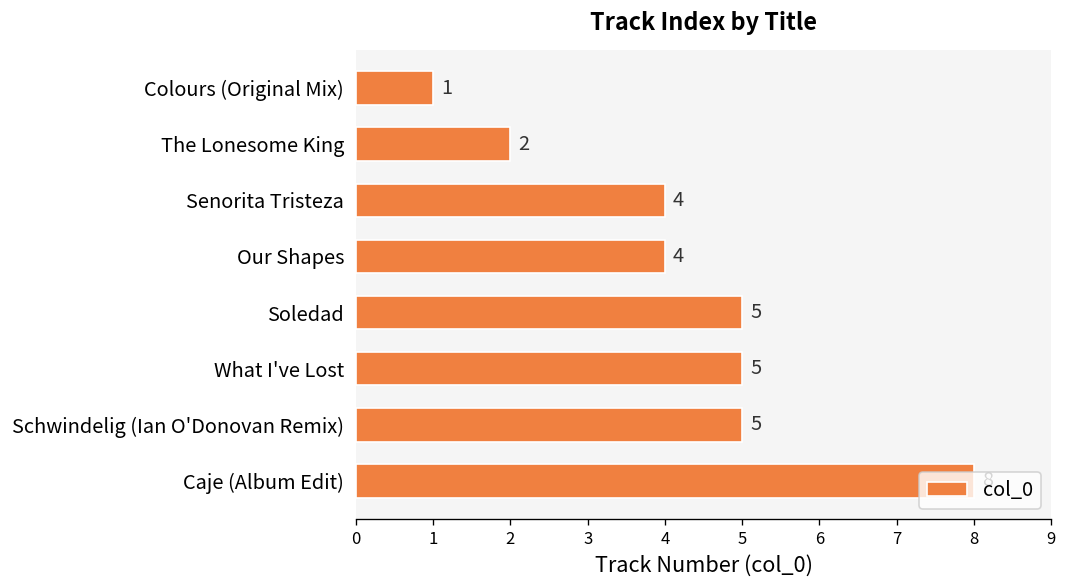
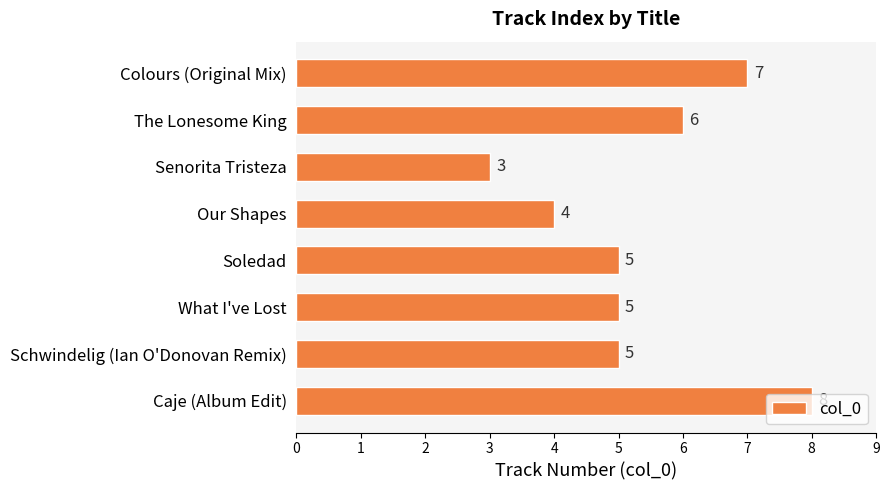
Colours (Original Mix): 1 -> 7
The Lonesome King: 2 -> 6
Senorita Tristeza: 4 -> 3
